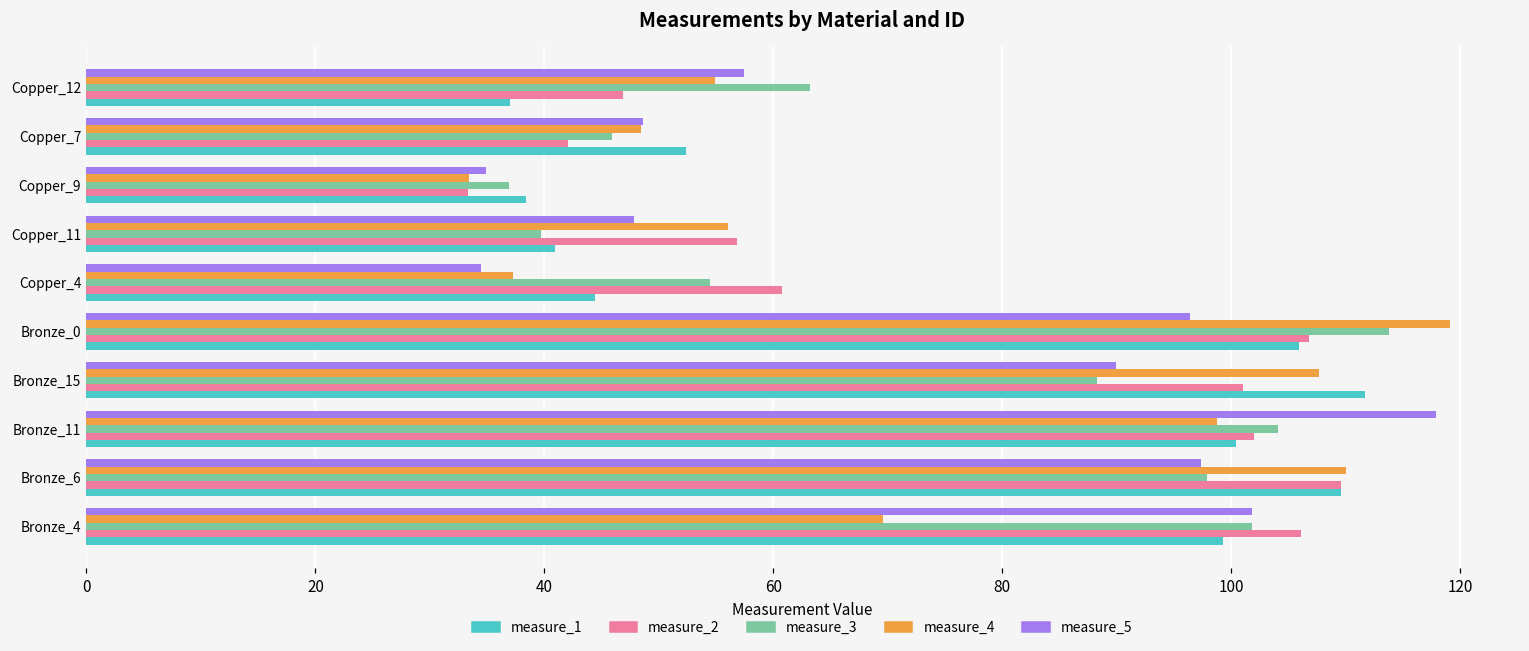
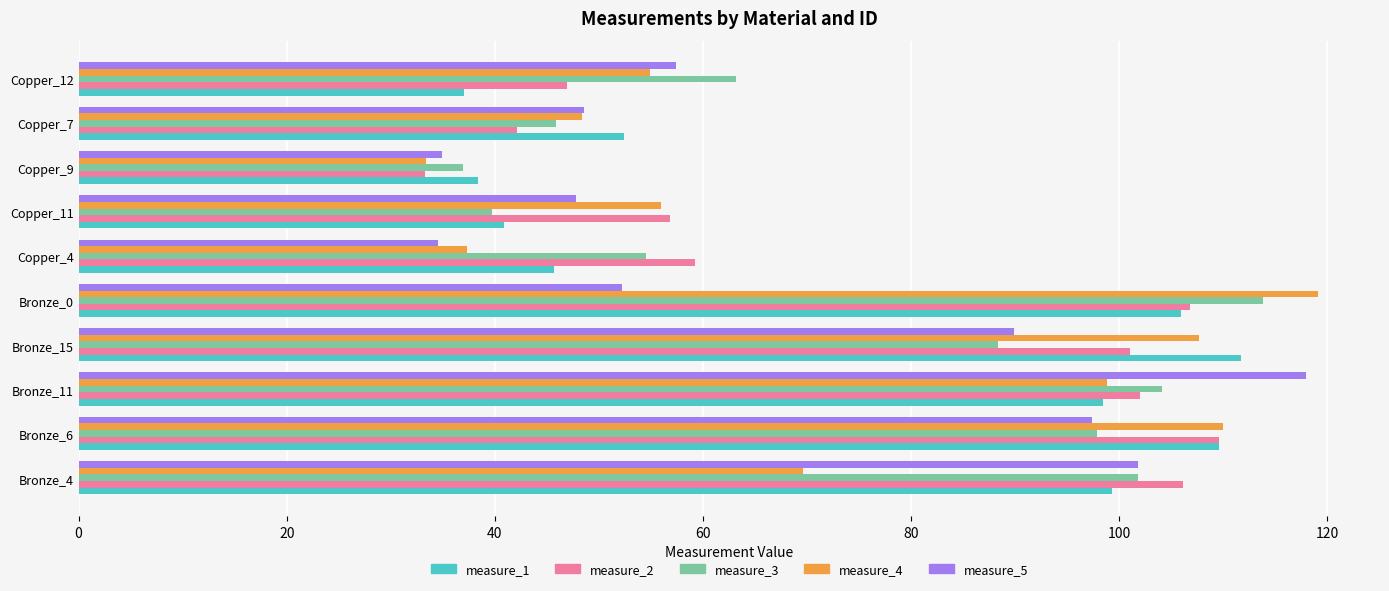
measure_2, Copper_4: 60.8 -> 59.2
measure_1, Copper_4: 44.4 -> 45.7
measure_5, Bronze_0: 96.4 -> 52.2
measure_1, Bronze_11: 100.4 -> 98.4
